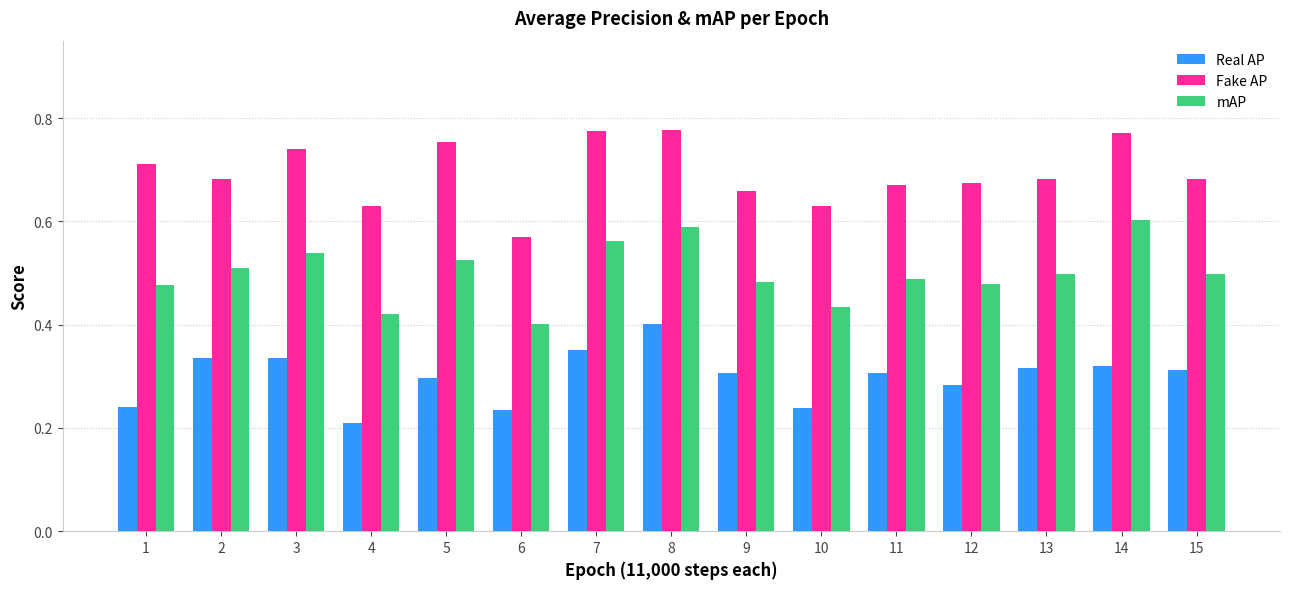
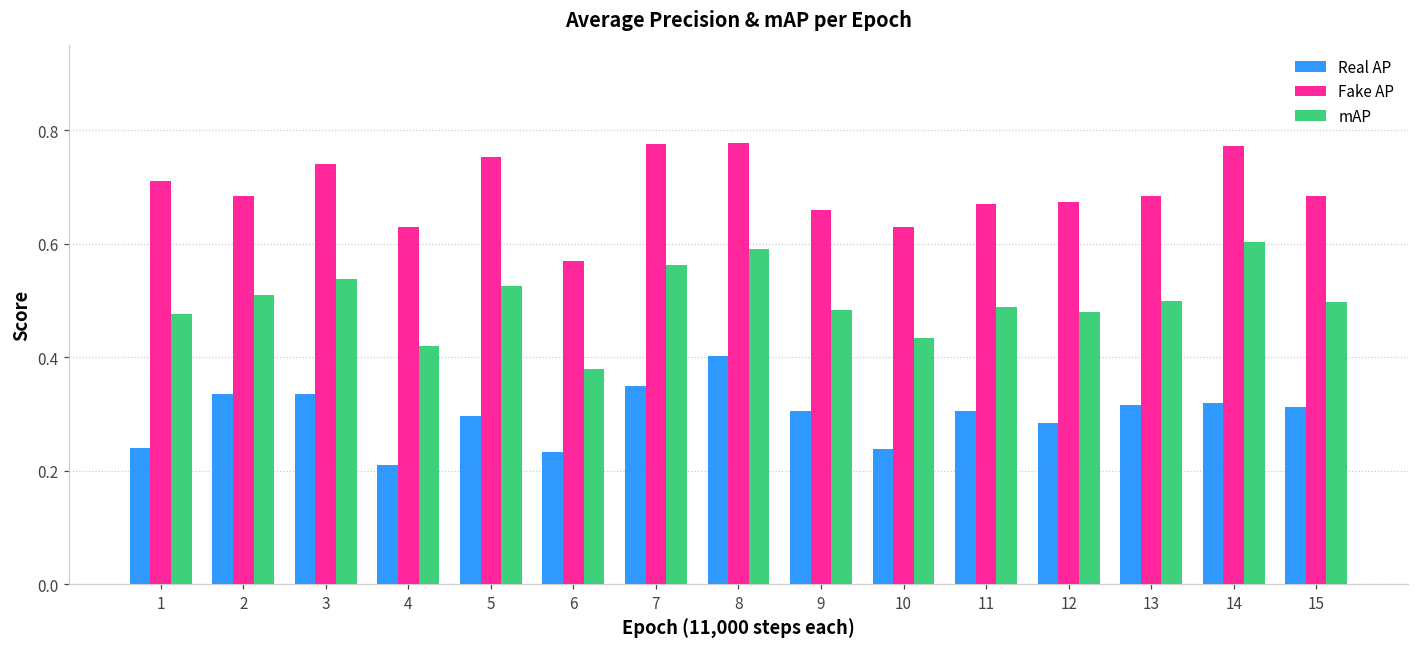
mAP, 6: 0.40 -> 0.38
